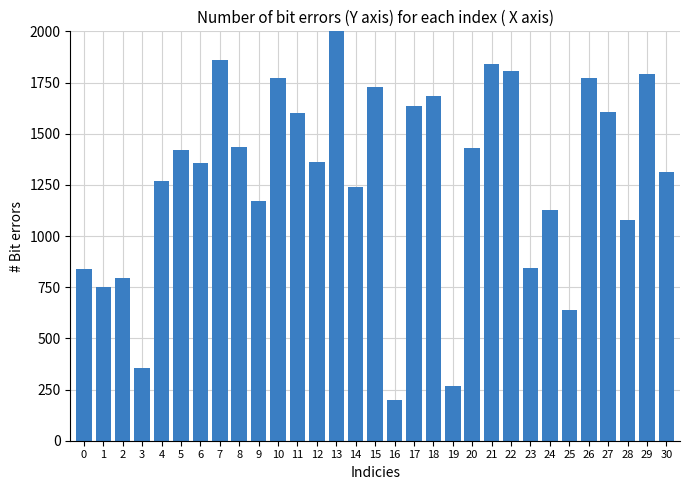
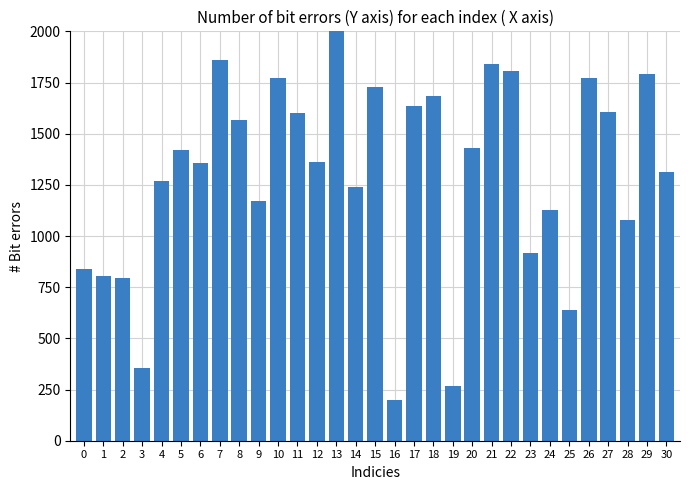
1: 750 -> 810
8: 1440 -> 1570
23: 840 -> 920
